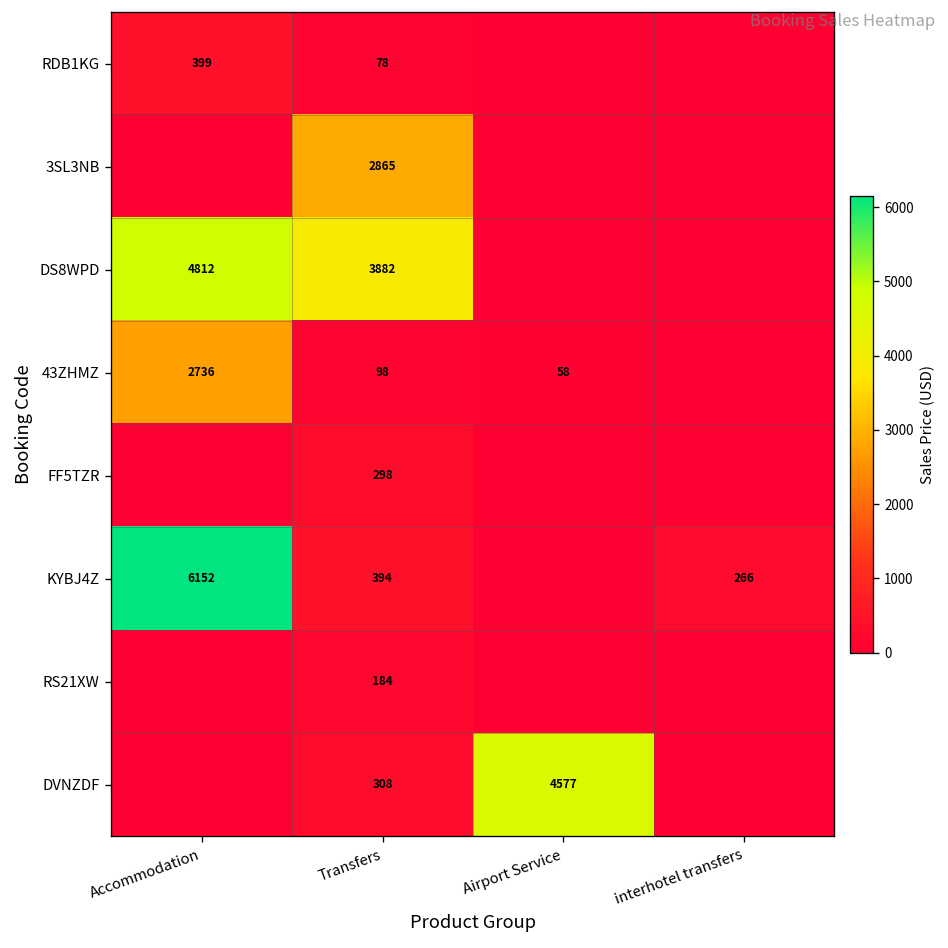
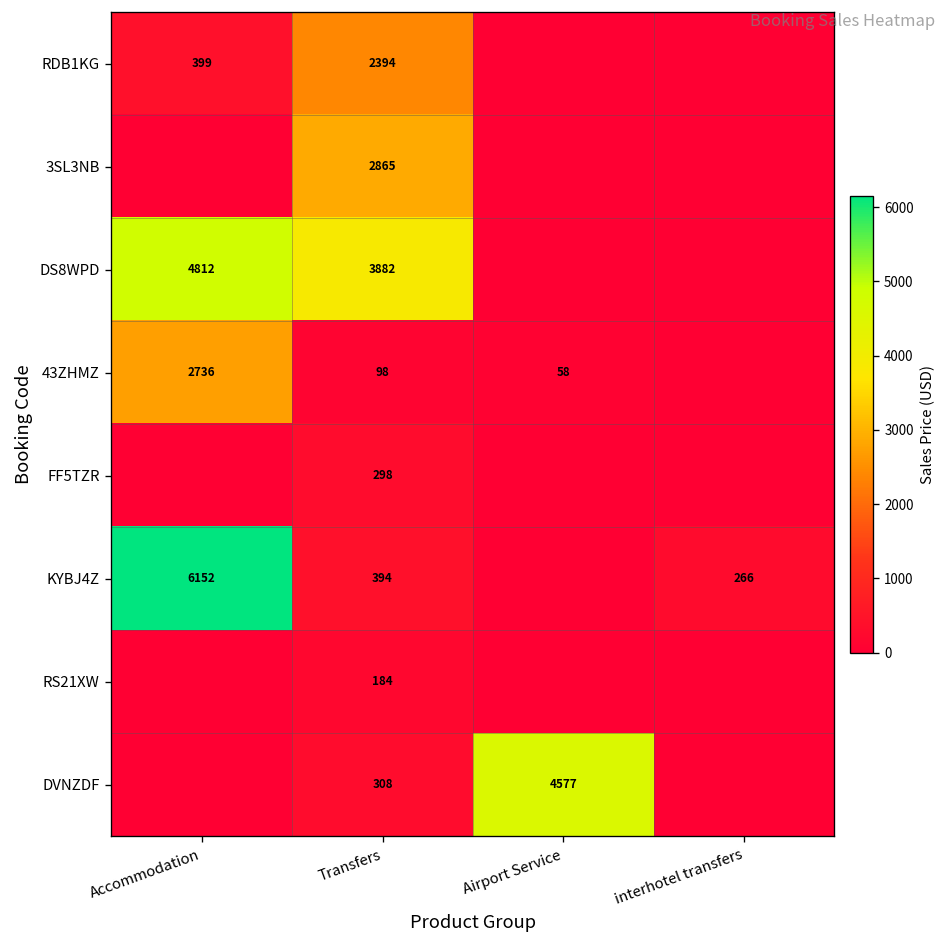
RDB1KG, Transfers: 78 -> 2394
